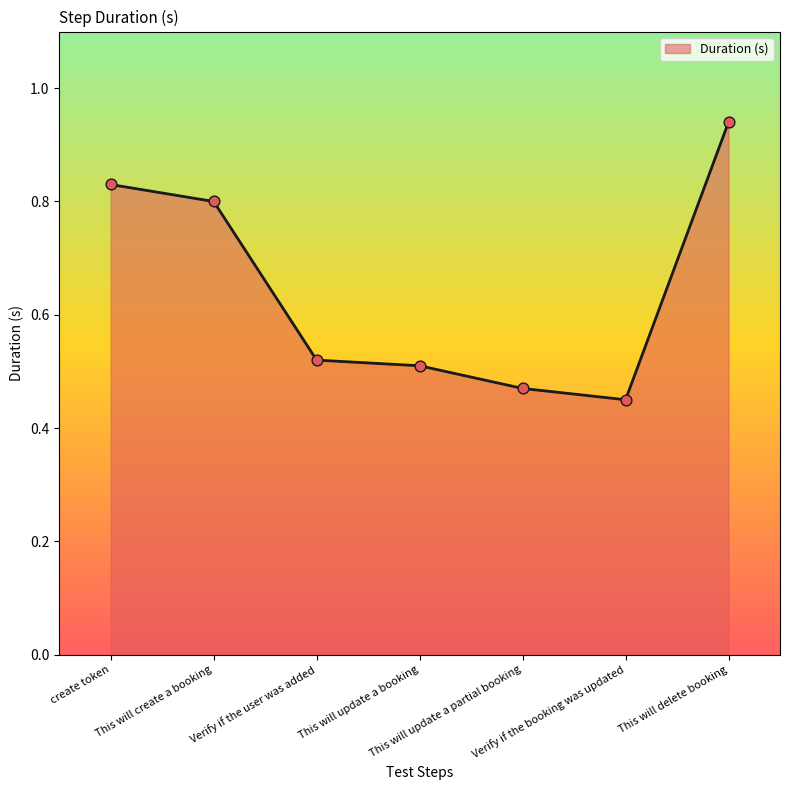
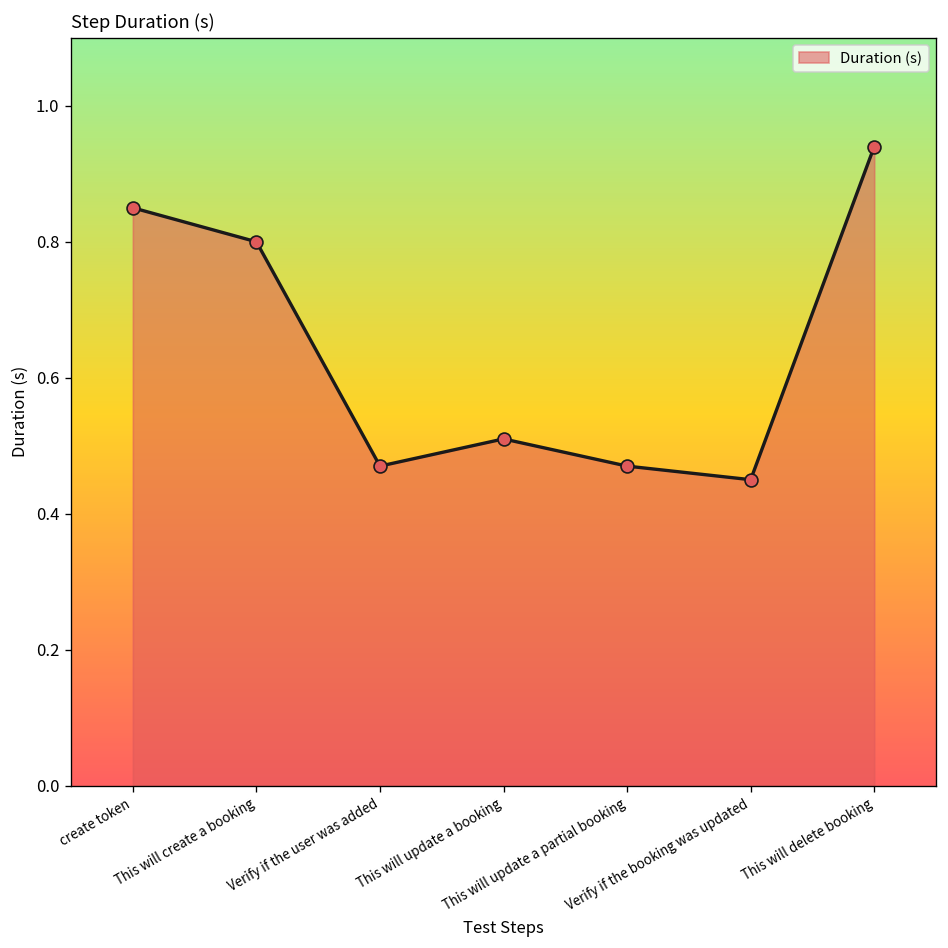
create token: 0.83 -> 0.85
Verify if the user was added: 0.52 -> 0.47
